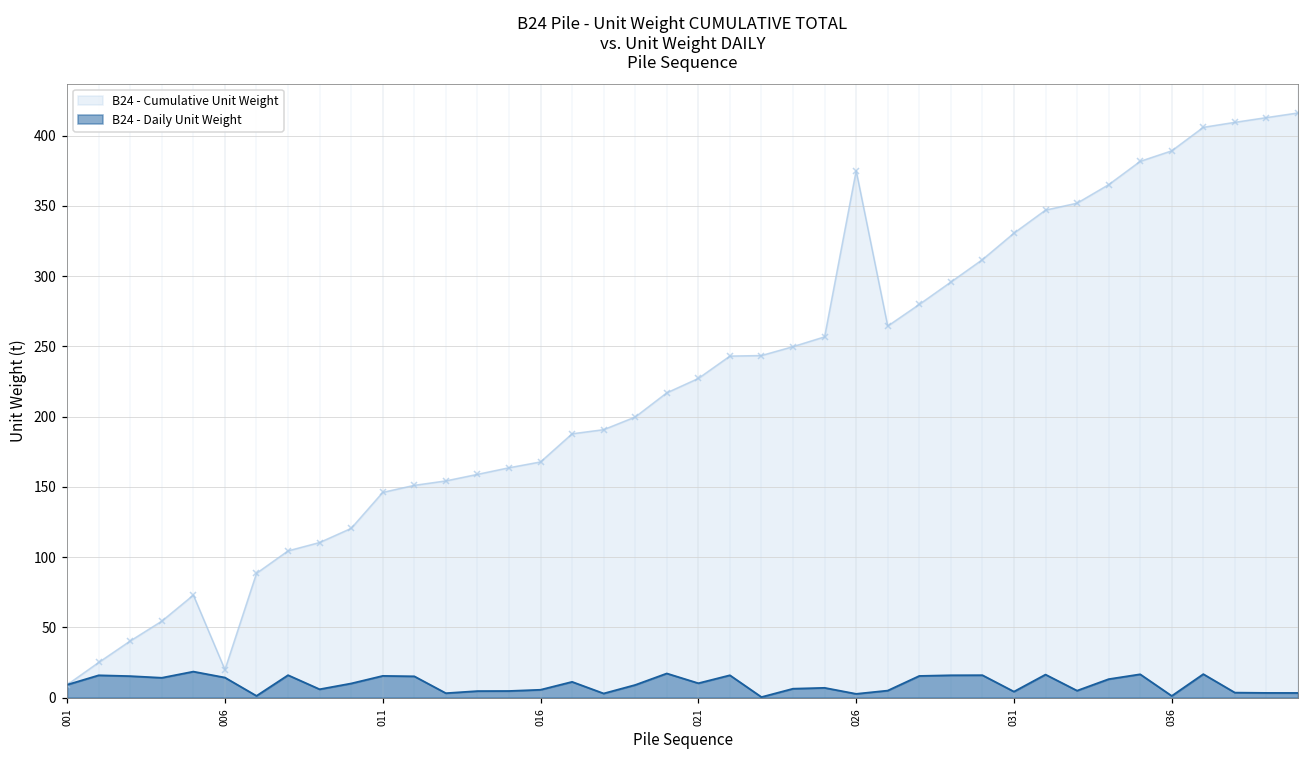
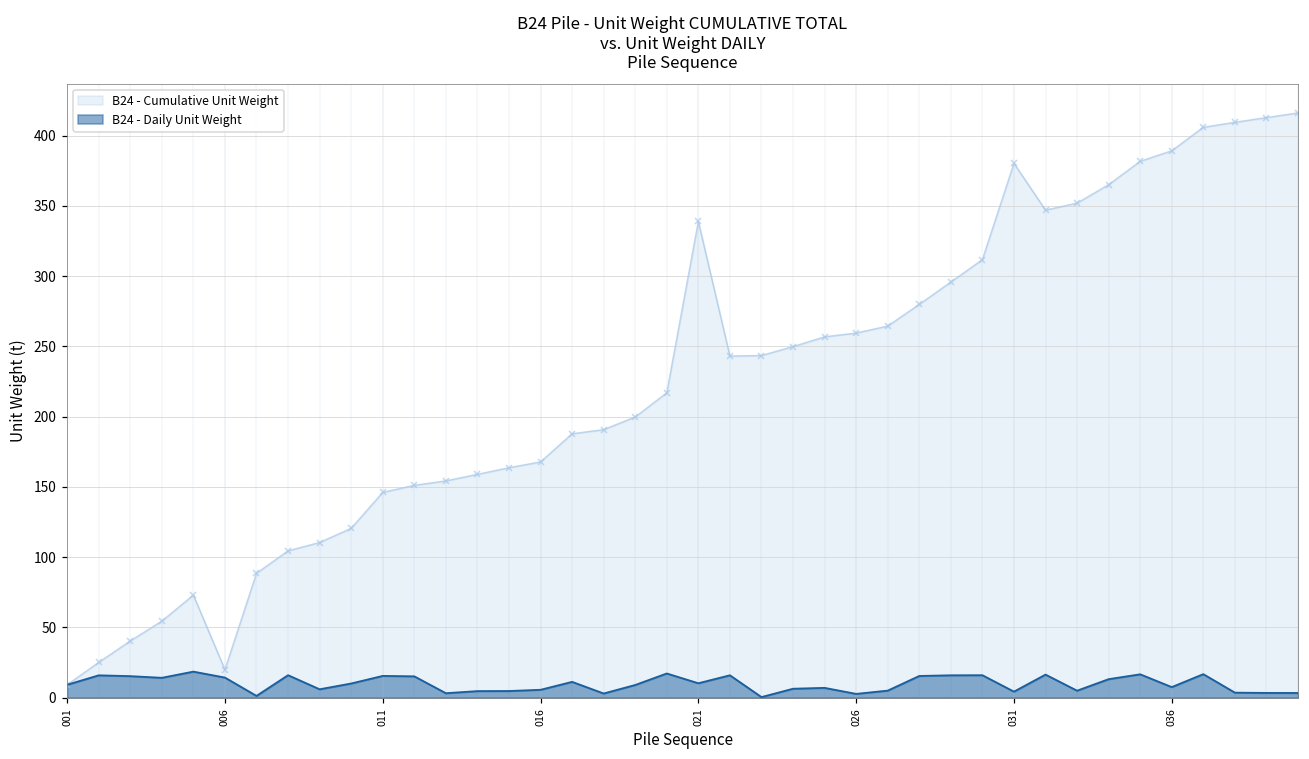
B24 - Cumulative Unit Weight, 021: 227 -> 339
B24 - Cumulative Unit Weight, 026: 375 -> 259
B24 - Cumulative Unit Weight, 031: 331 -> 380
B24 - Daily Unit Weight, 036: 1 -> 8
